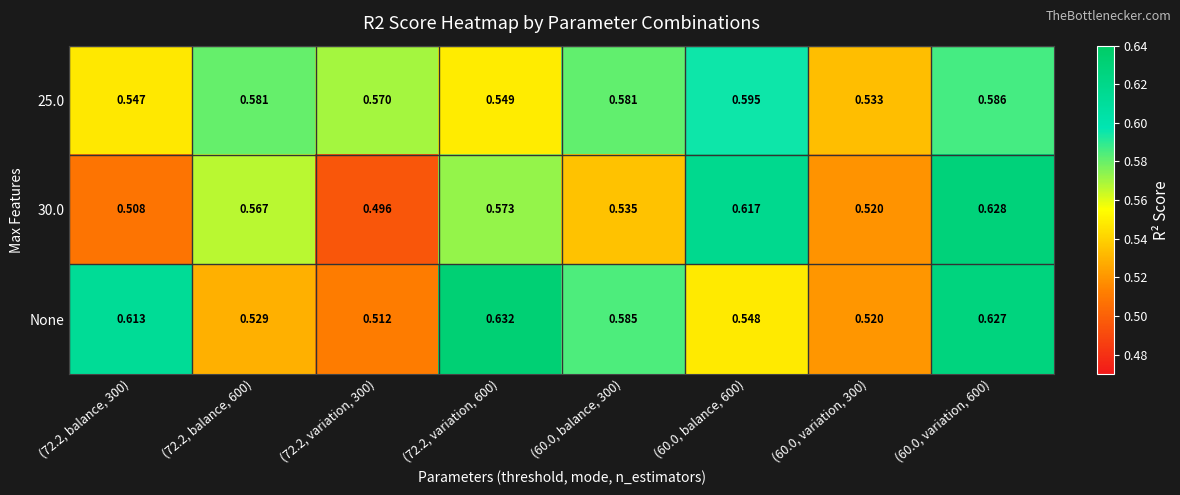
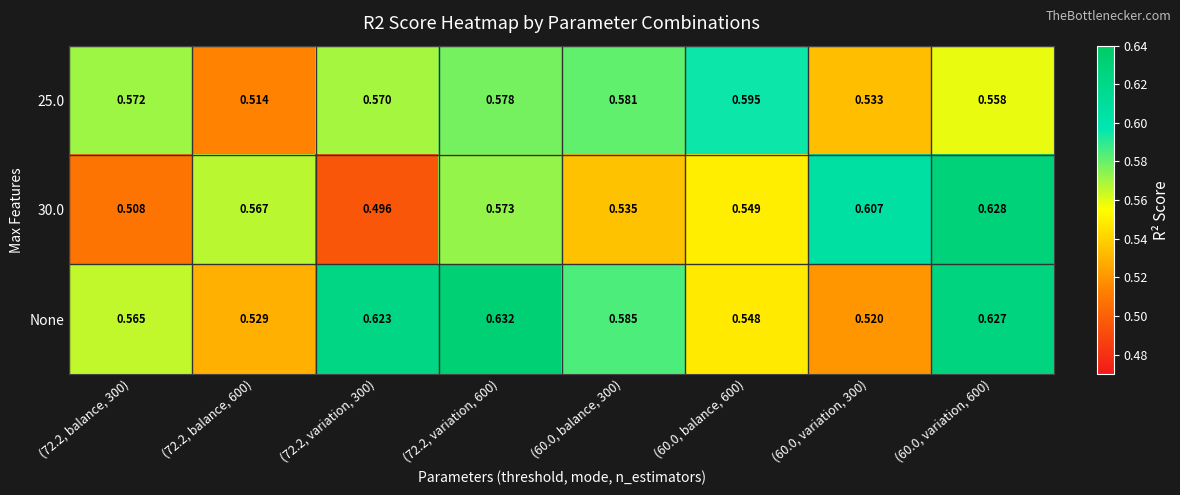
25.0, (72.2, balance, 300): 0.547 -> 0.572
25.0, (72.2, balance, 600): 0.581 -> 0.514
25.0, (72.2, variation, 600): 0.549 -> 0.578
25.0, (60.0, variation, 600): 0.586 -> 0.558
30.0, (60.0, balance, 600): 0.617 -> 0.549
30.0, (60.0, variation, 300): 0.520 -> 0.607
None, (72.2, balance, 300): 0.613 -> 0.565
None, (72.2, variation, 300): 0.512 -> 0.623
